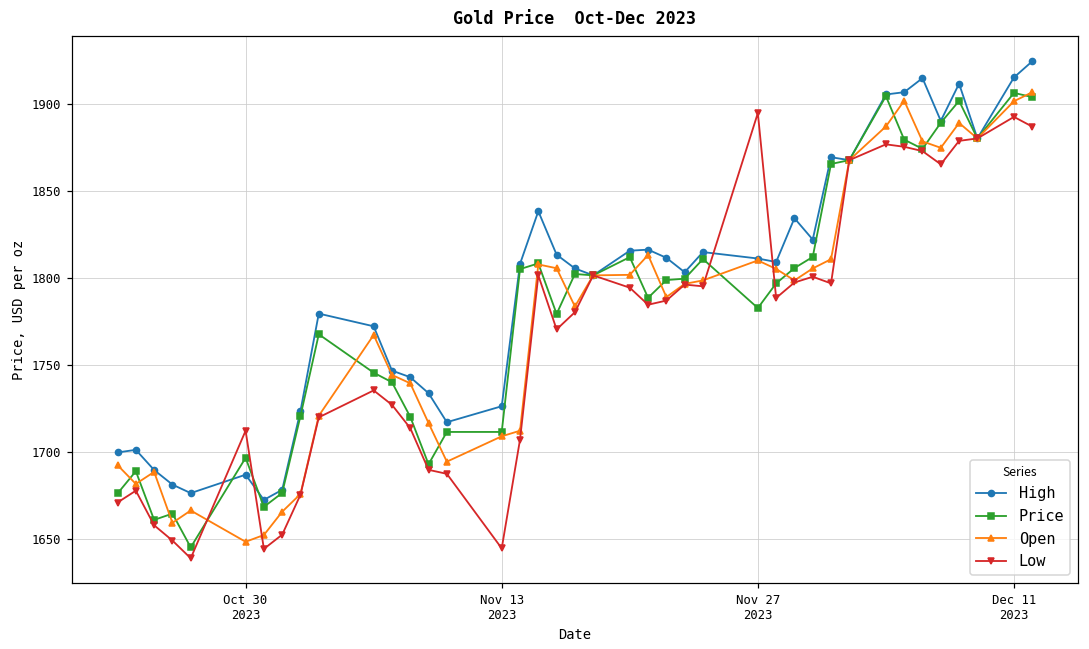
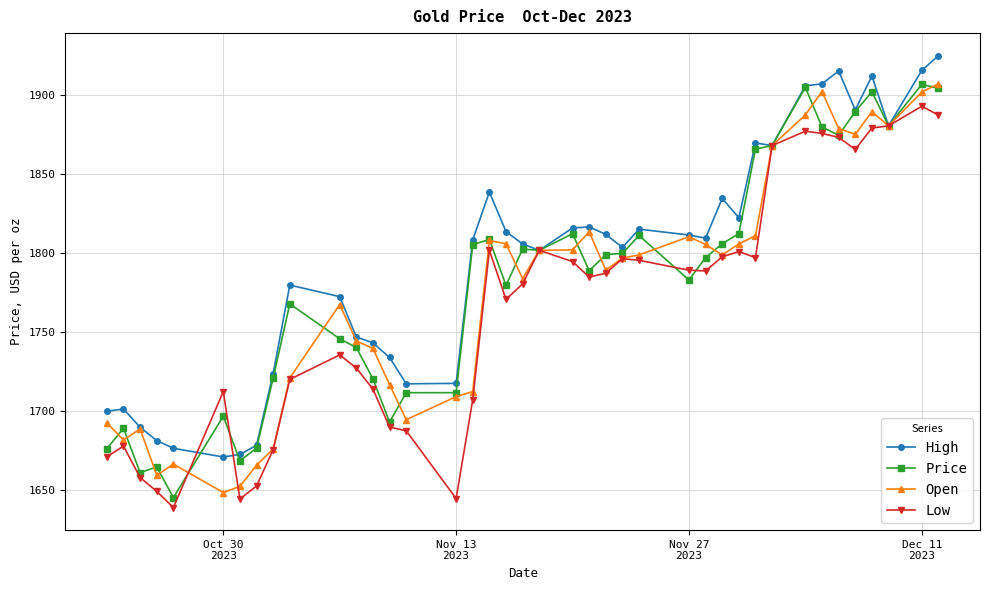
High, Oct 30 2023: 1687 -> 1671
High, Nov 13 2023: 1726 -> 1717
Low, Nov 27 2023: 1895 -> 1789
